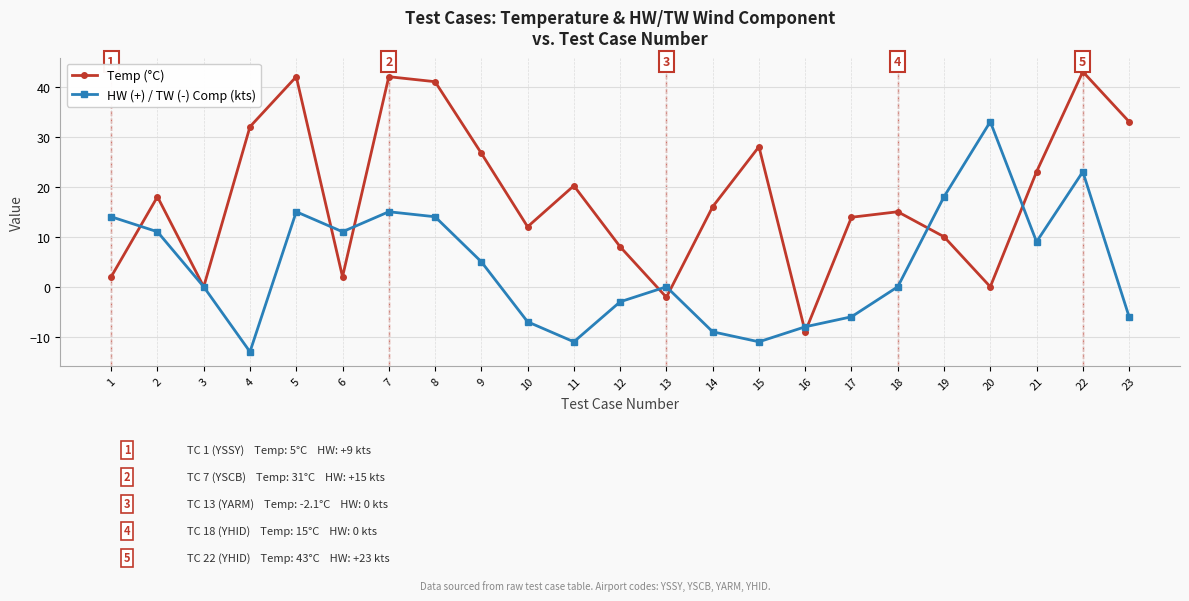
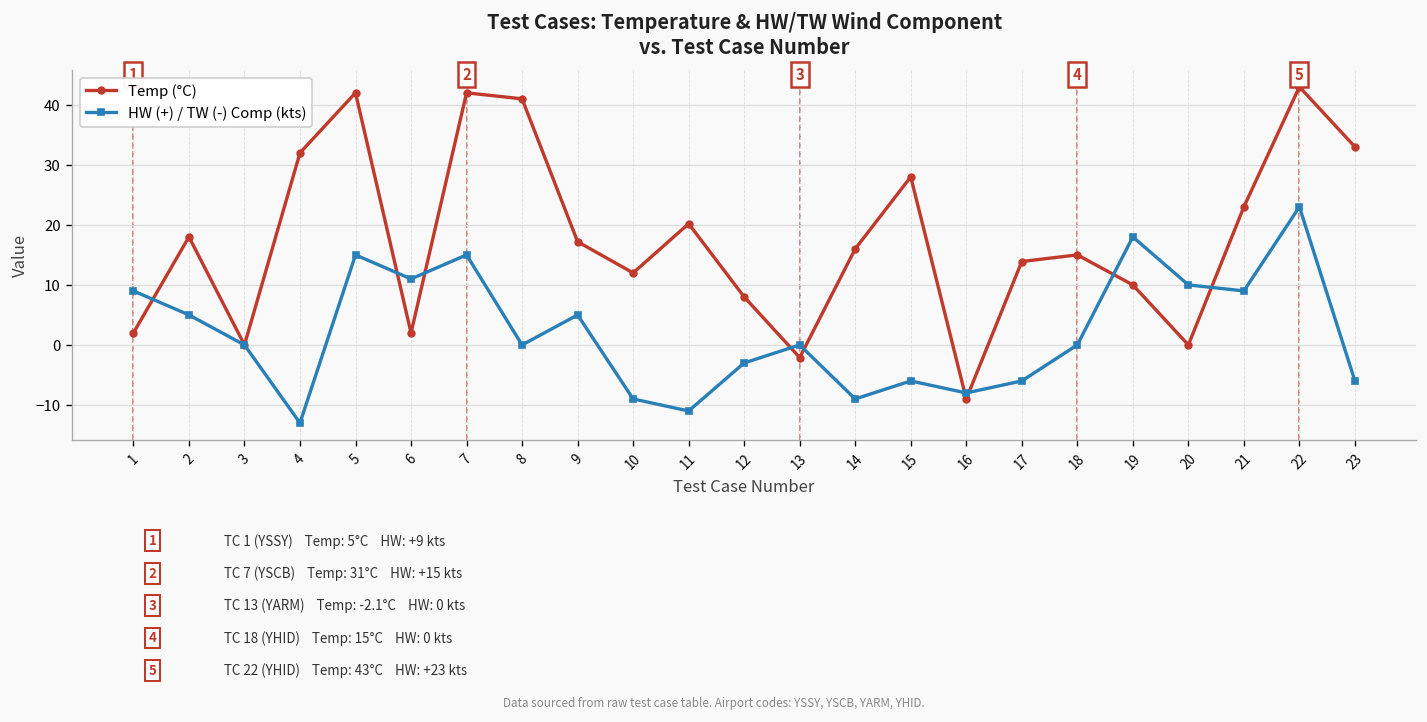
HW (+) / TW (-) Comp (kts), 1: 14 -> 9
HW (+) / TW (-) Comp (kts), 2: 11 -> 5
HW (+) / TW (-) Comp (kts), 8: 14 -> 0
Temp (°C), 9: 27 -> 17
HW (+) / TW (-) Comp (kts), 10: -7 -> -9
HW (+) / TW (-) Comp (kts), 15: -11 -> -6
HW (+) / TW (-) Comp (kts), 20: 33 -> 10
